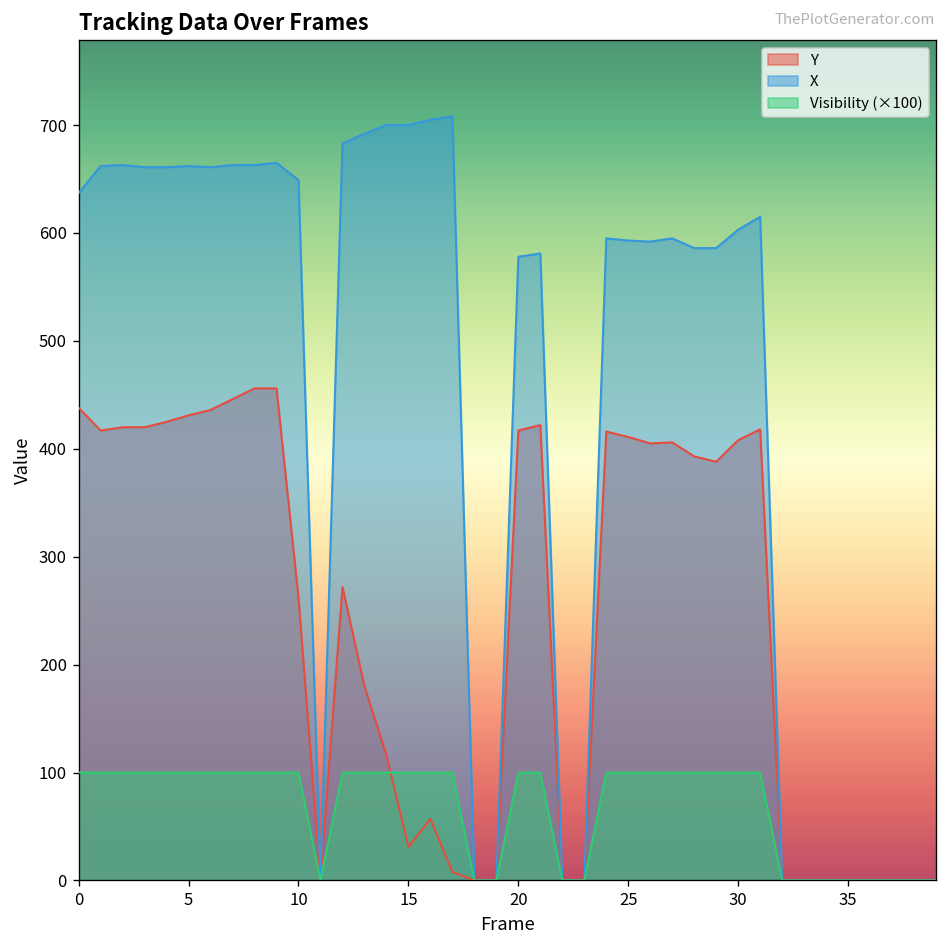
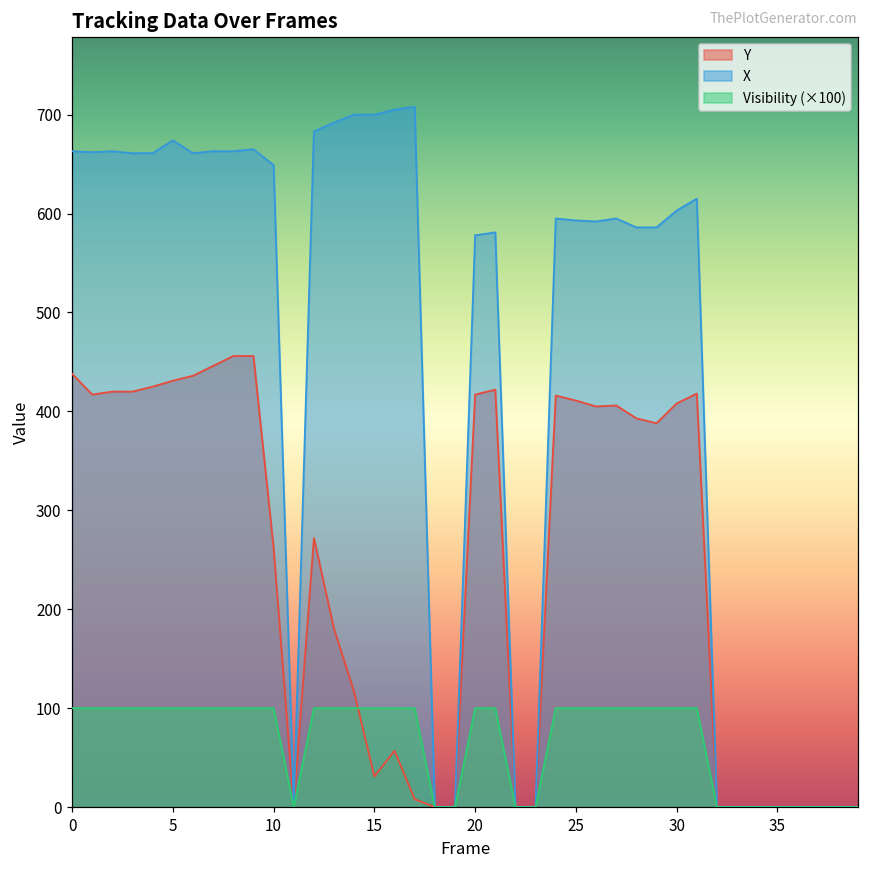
X, 0: 640 -> 660
X, 5: 660 -> 670
